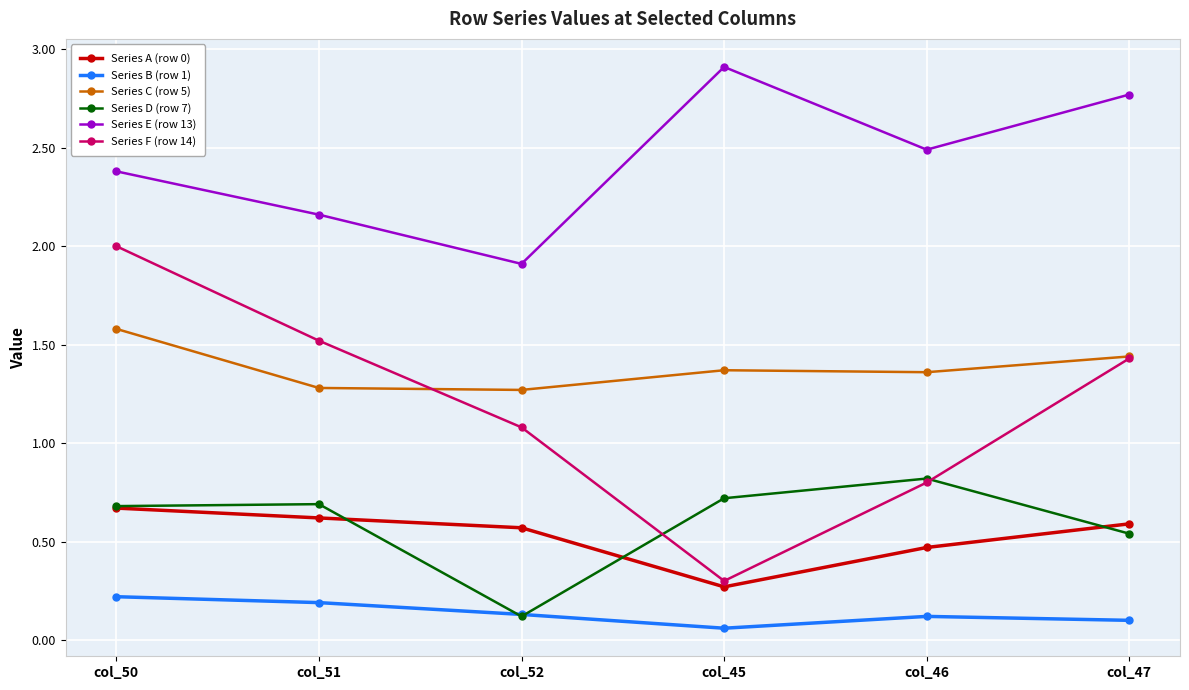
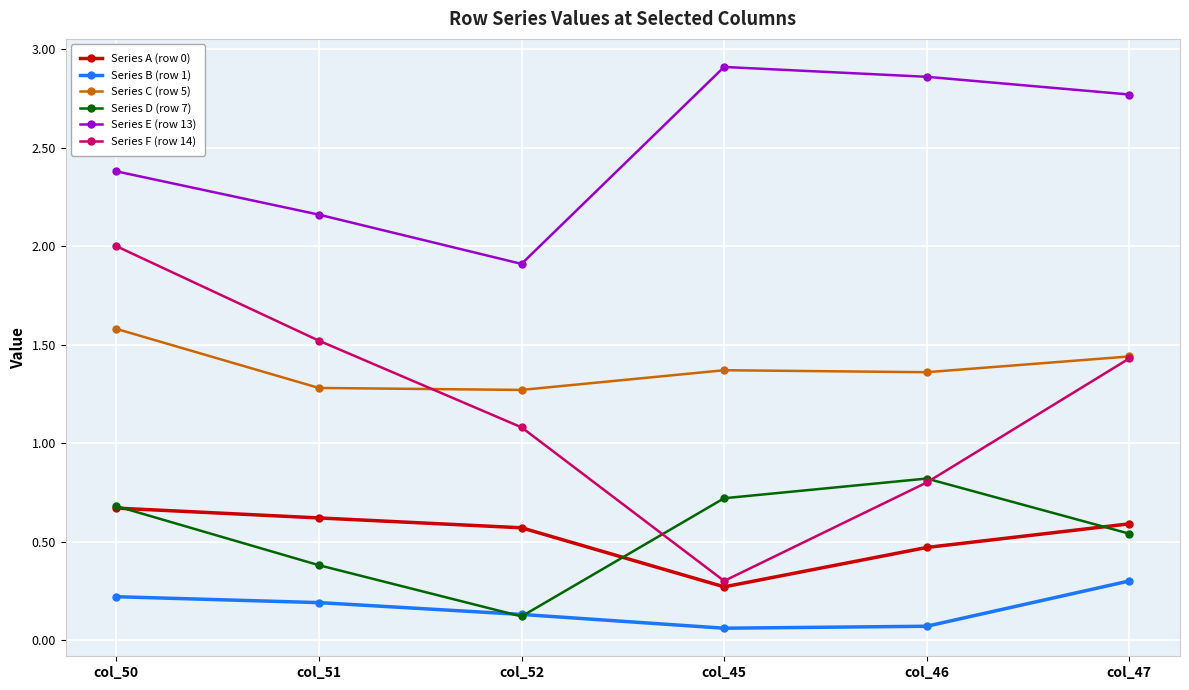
Series D (row 7), col_51: 0.69 -> 0.38
Series B (row 1), col_46: 0.12 -> 0.07
Series E (row 13), col_46: 2.49 -> 2.86
Series B (row 1), col_47: 0.1 -> 0.3
